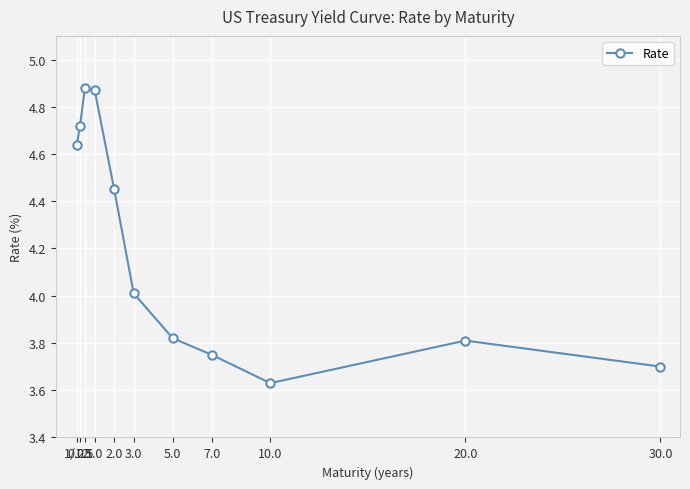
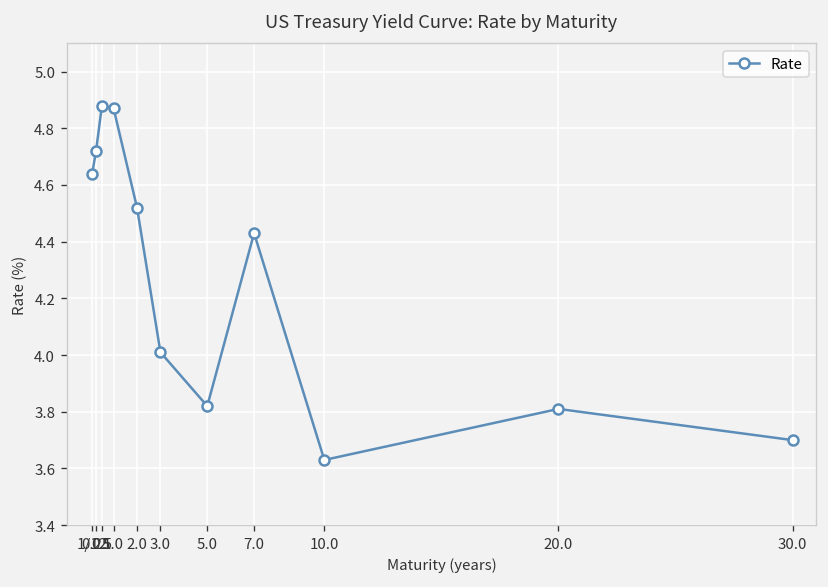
2.0: 4.45 -> 4.52
7.0: 3.75 -> 4.43
